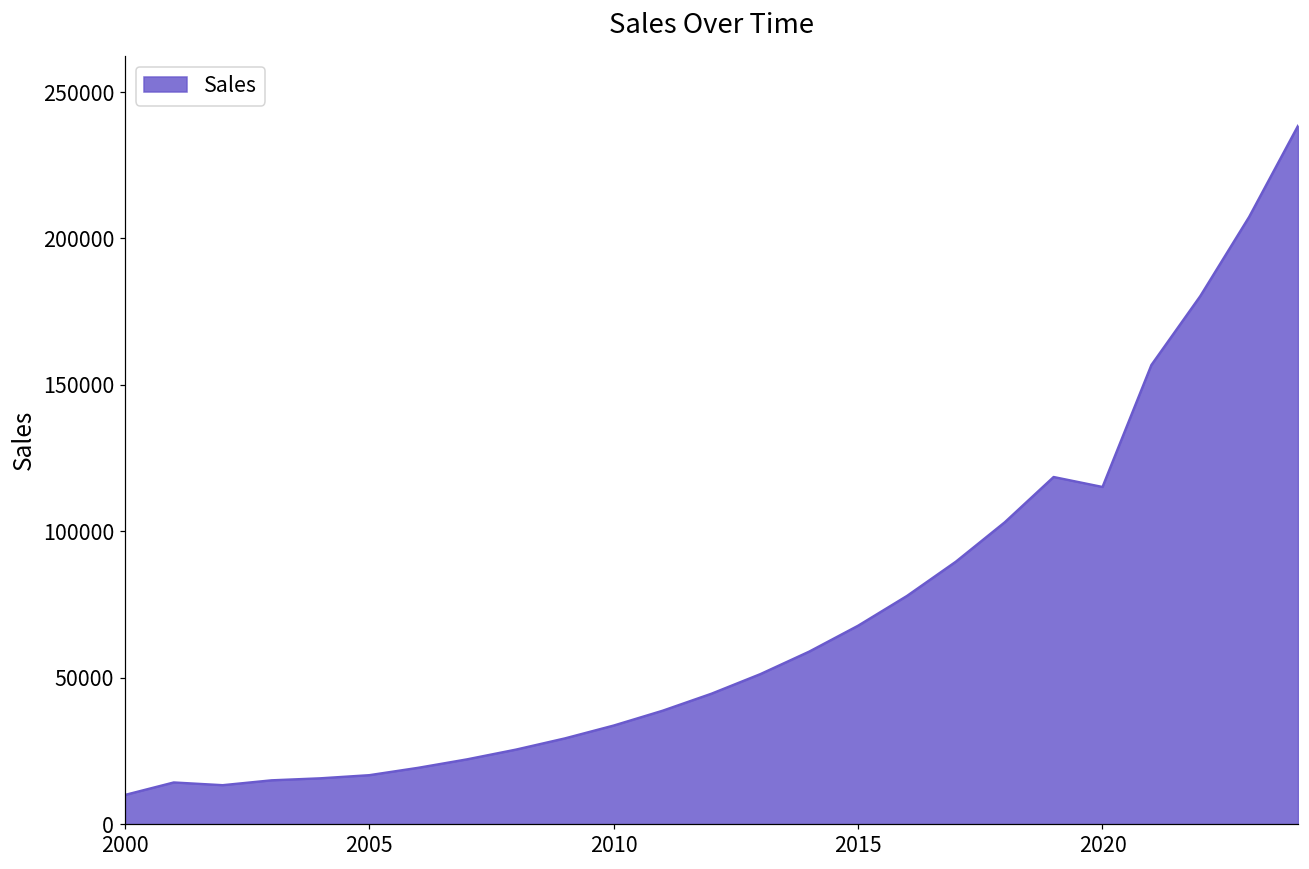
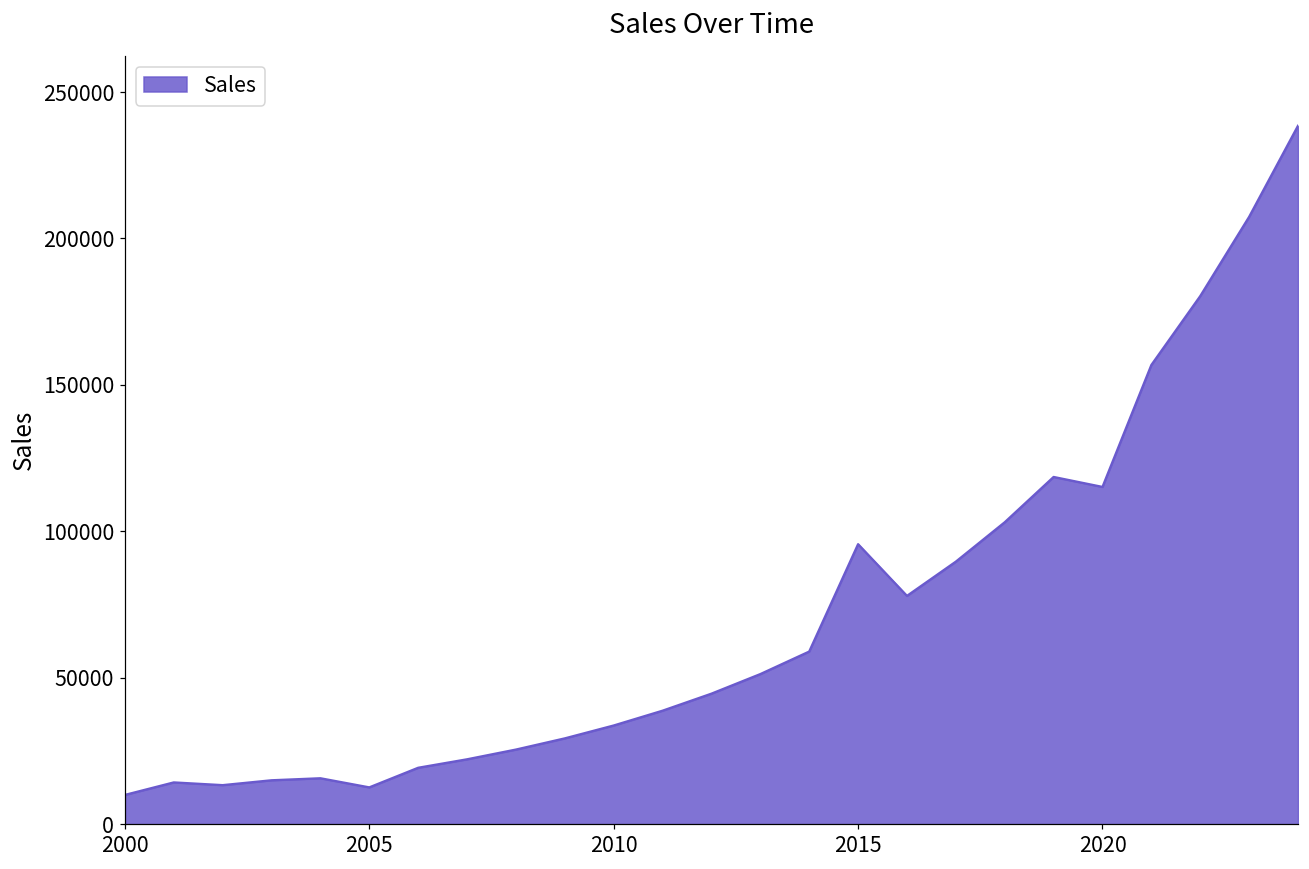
2005: 17000 -> 13000
2015: 68000 -> 96000
